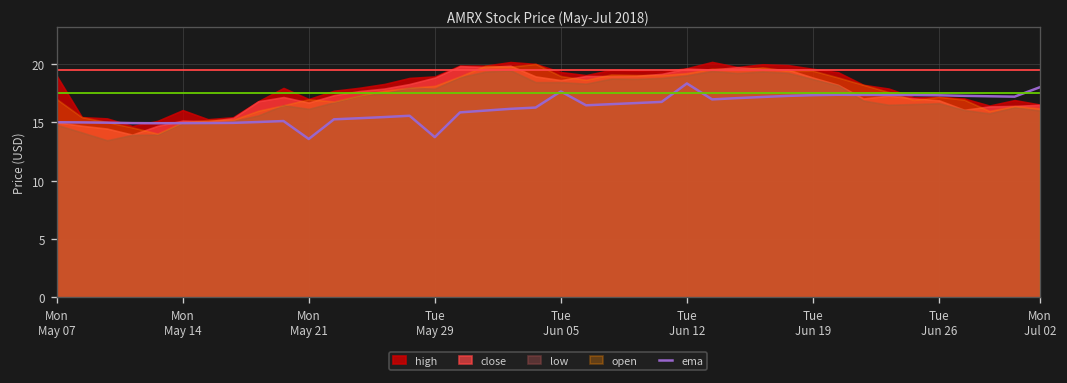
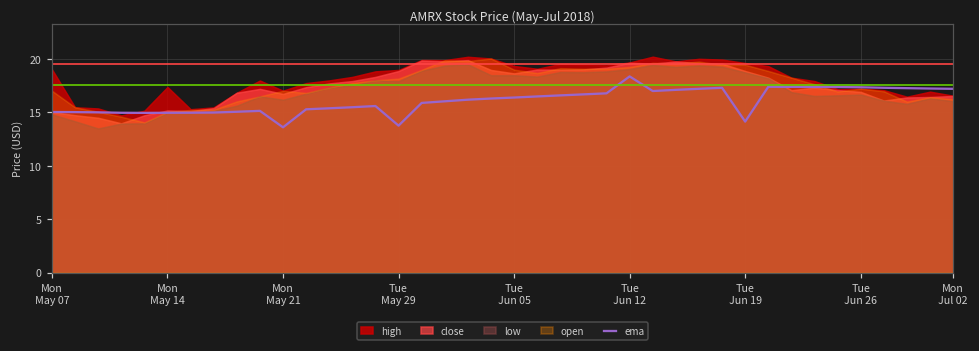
high, Mon May 14: 16 -> 17
ema, Tue Jun 05: 18 -> 16
ema, Tue Jun 19: 17 -> 14
ema, Mon Jul 02: 18 -> 17
